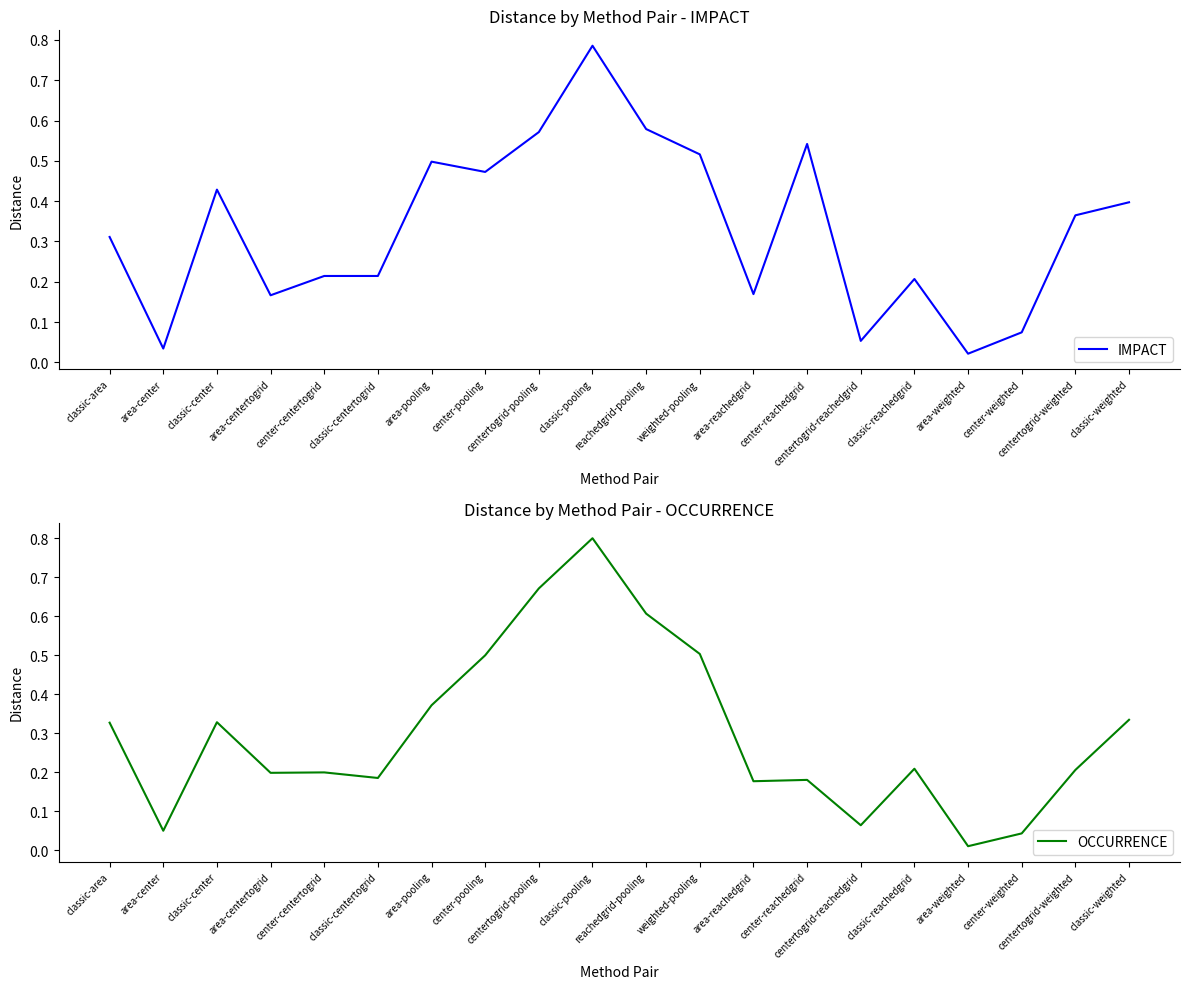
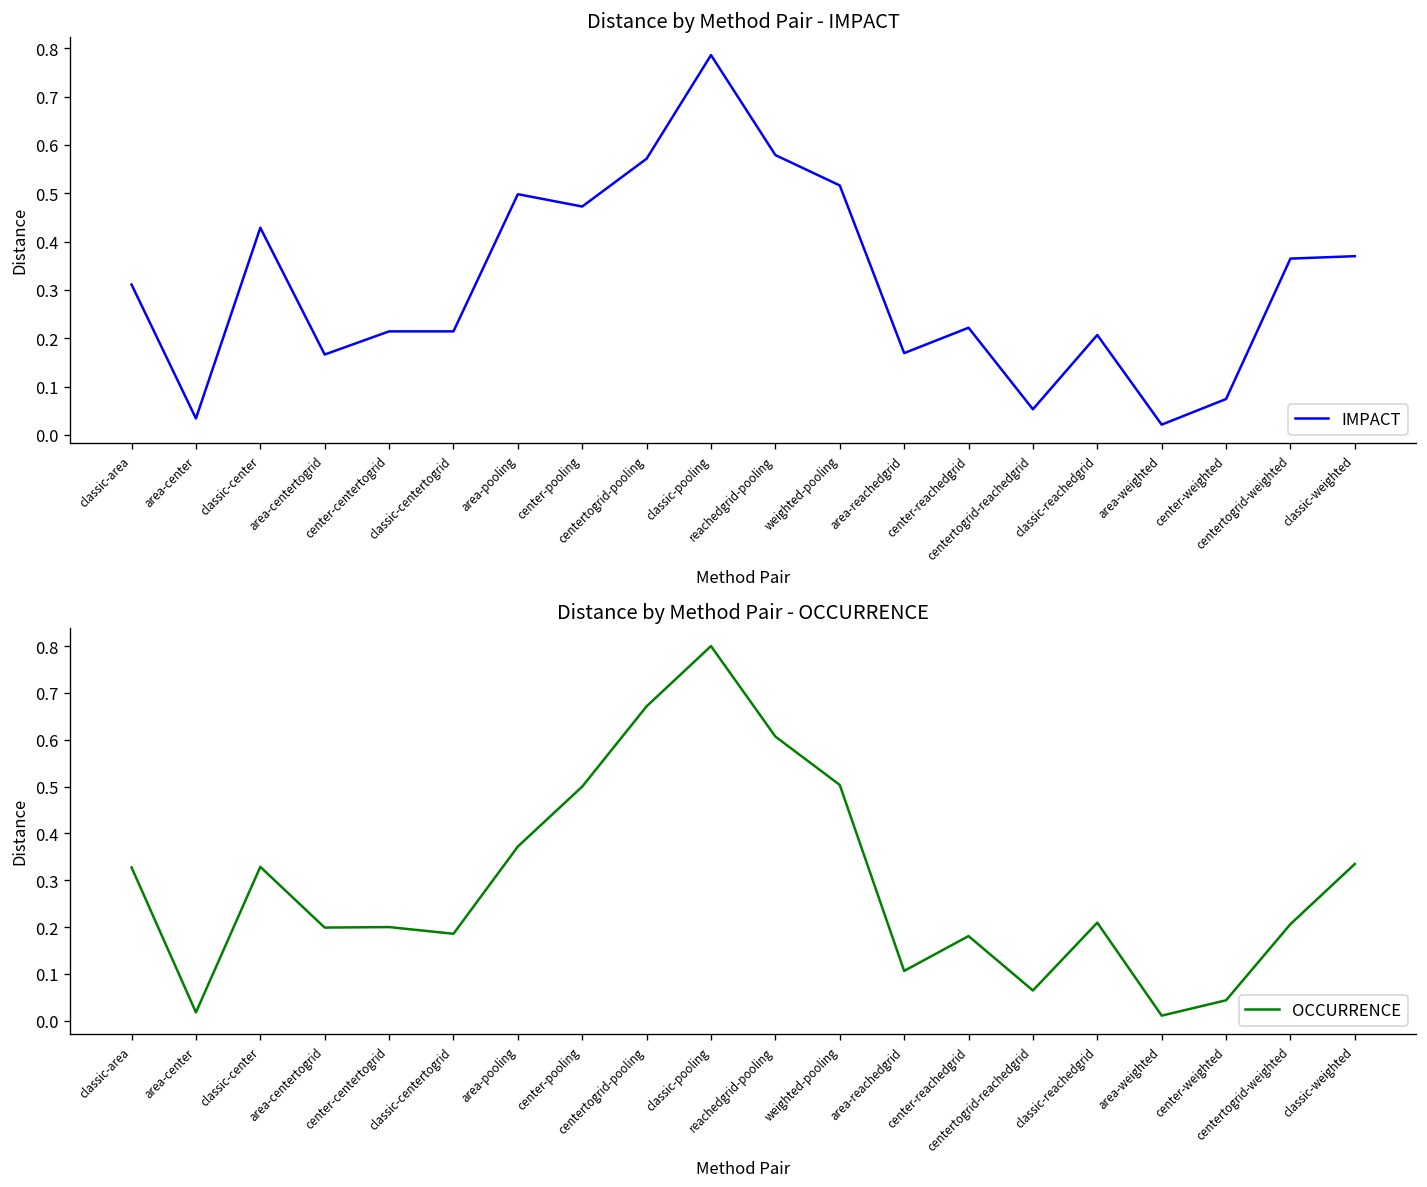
Distance by Method Pair - IMPACT, center-reachedgrid: 0.54 -> 0.22
Distance by Method Pair - IMPACT, classic-weighted: 0.40 -> 0.37
Distance by Method Pair - OCCURRENCE, area-center: 0.05 -> 0.02
Distance by Method Pair - OCCURRENCE, area-reachedgrid: 0.18 -> 0.11
